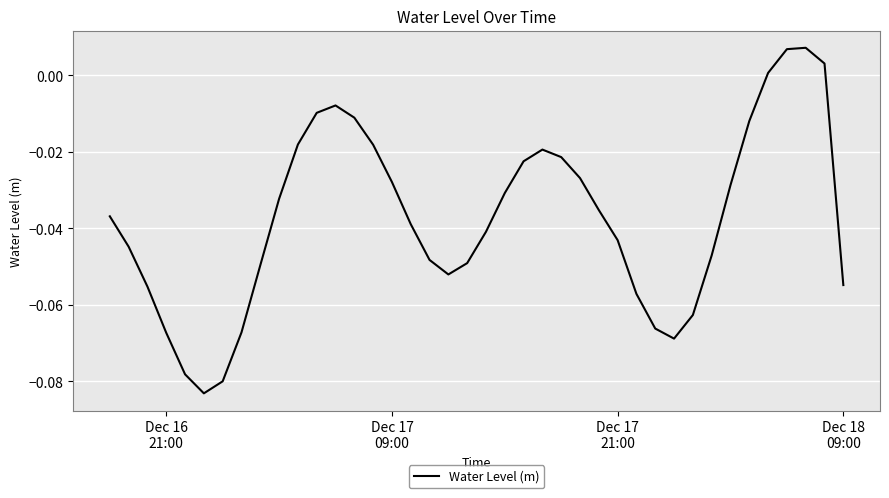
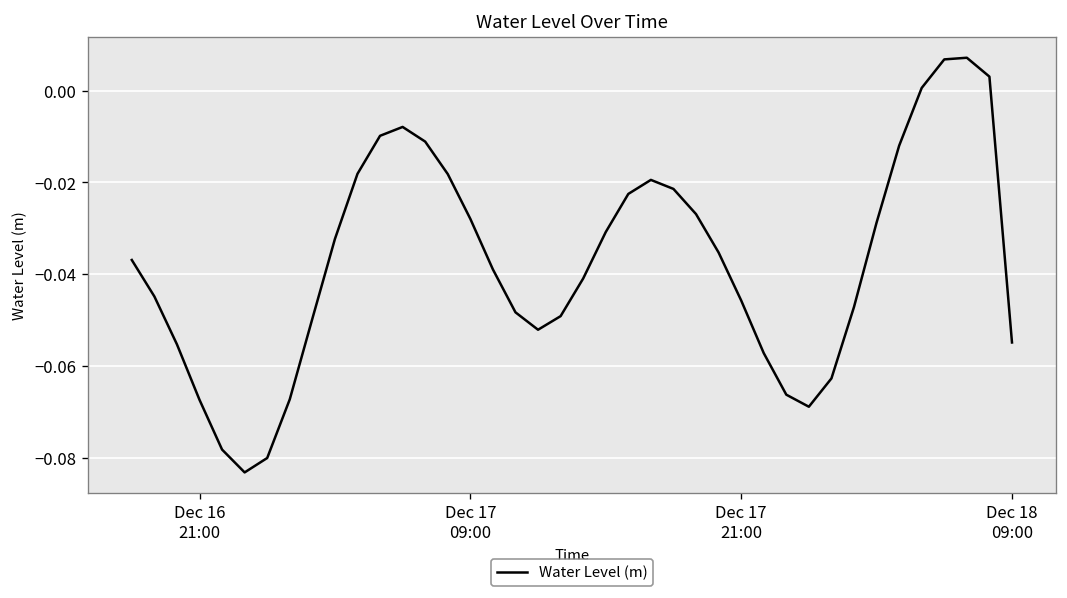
Dec 17 21:00: -0.043 -> -0.046
